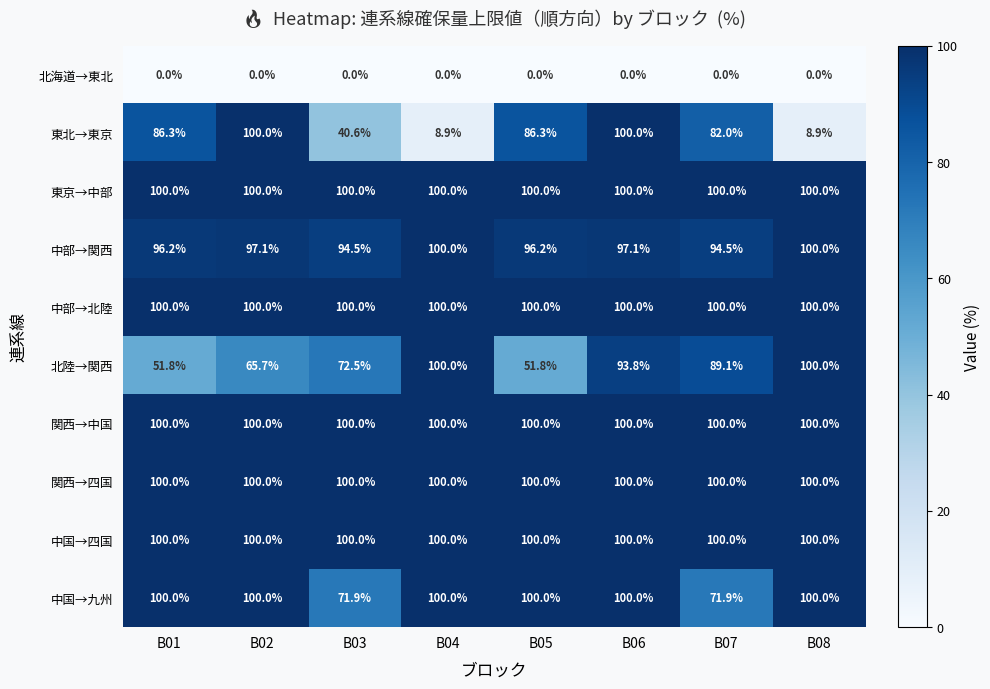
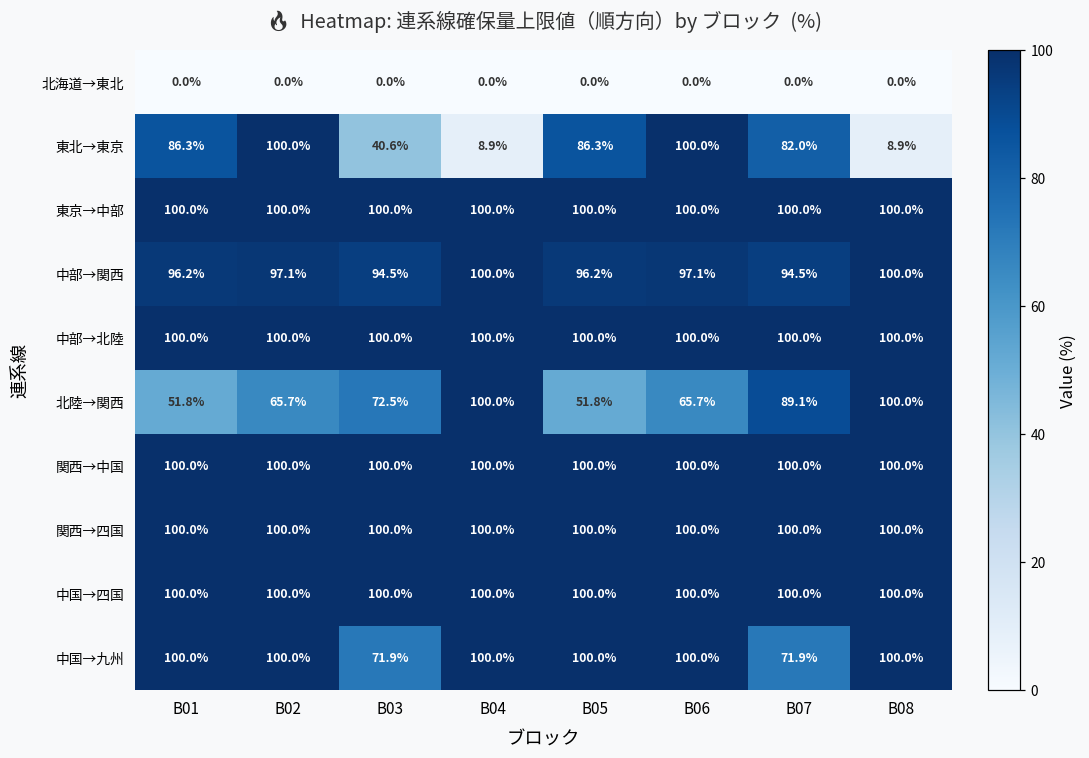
北陸→関西, B06: 93.8% -> 65.7%
